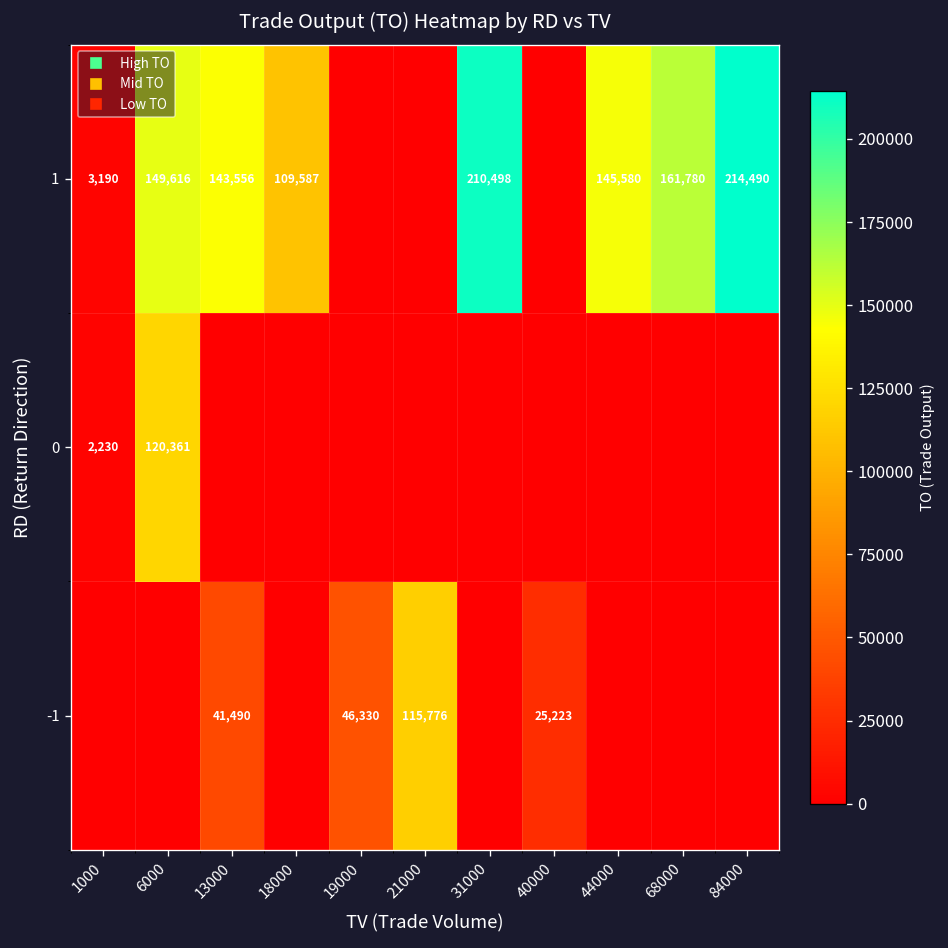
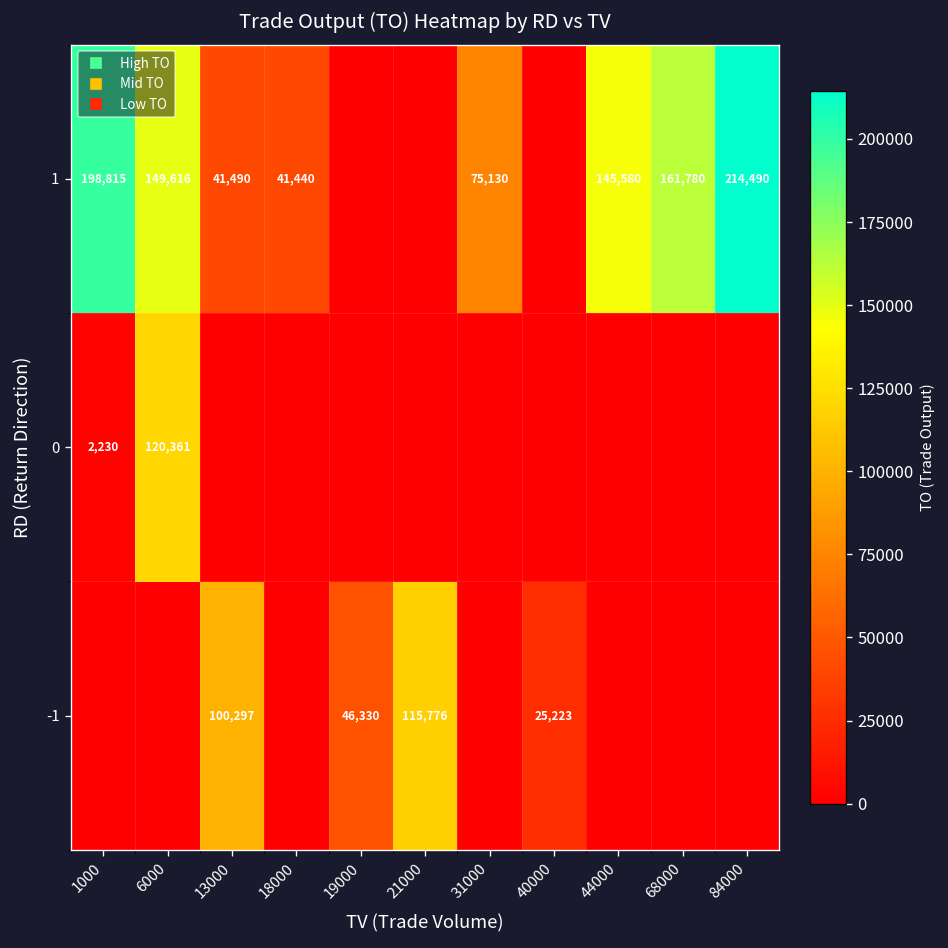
1, 1000: 3,190 -> 198,815
1, 13000: 143,556 -> 41,490
1, 18000: 109,587 -> 41,440
1, 31000: 210,498 -> 75,130
-1, 13000: 41,490 -> 100,297
